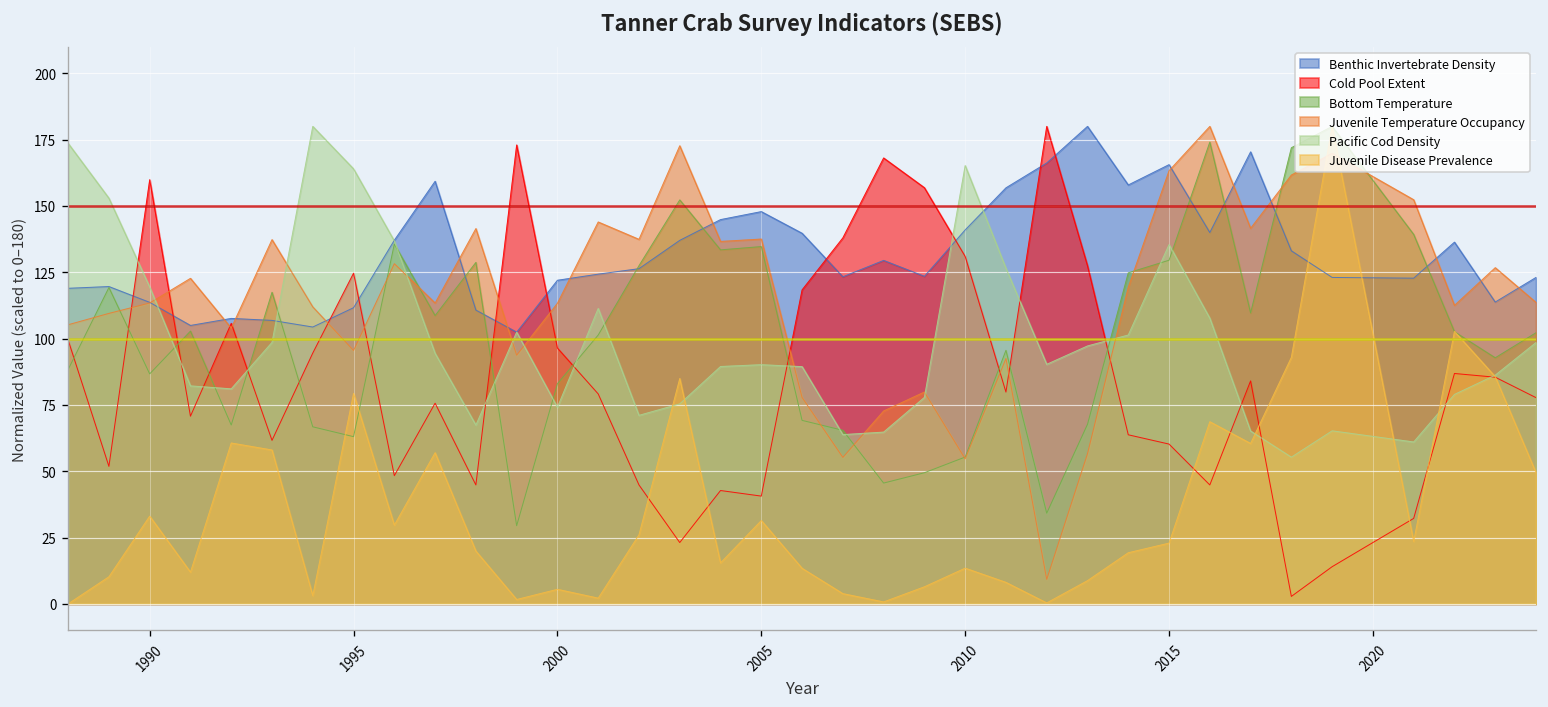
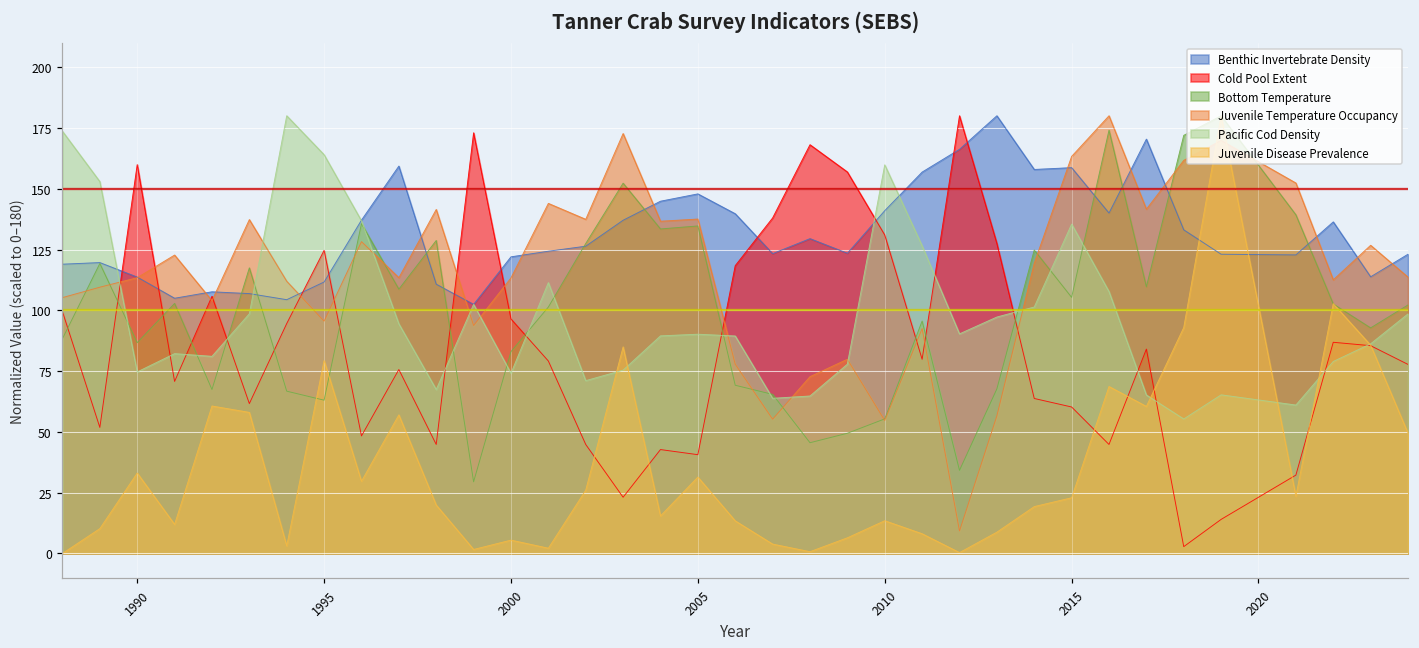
Pacific Cod Density, 1990: 119 -> 75
Pacific Cod Density, 2010: 165 -> 160
Benthic Invertebrate Density, 2015: 166 -> 159
Bottom Temperature, 2015: 130 -> 105
